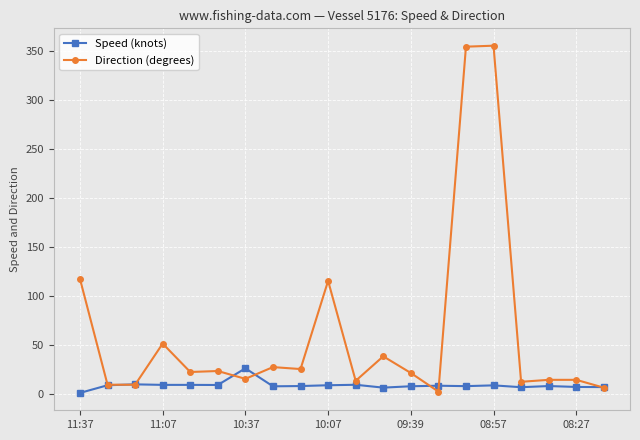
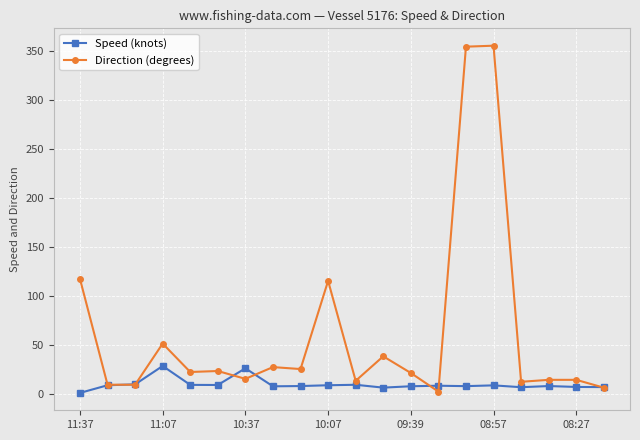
Speed (knots), 11:07: 10 -> 30
